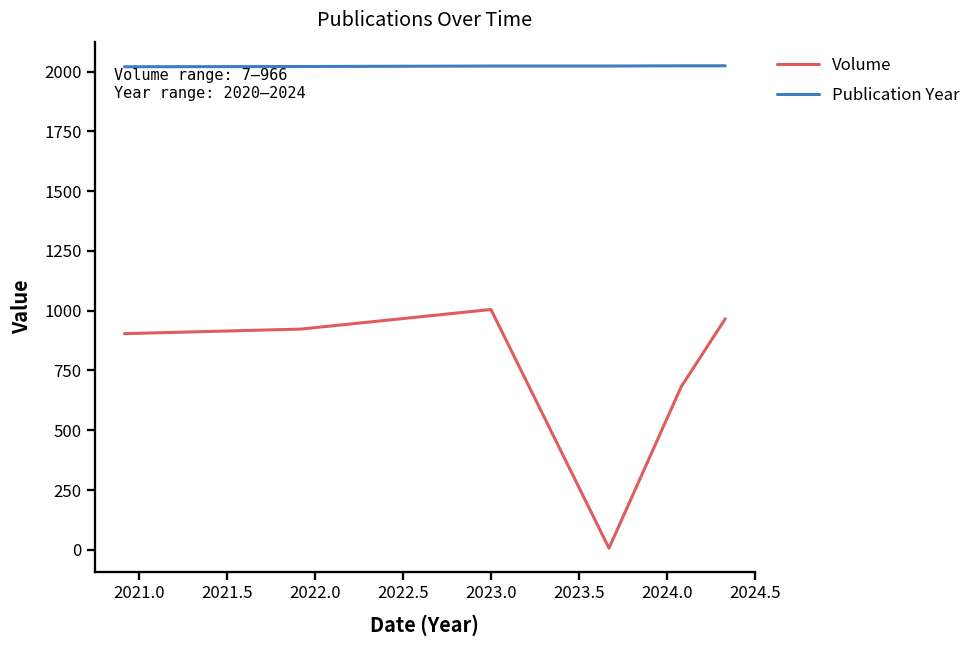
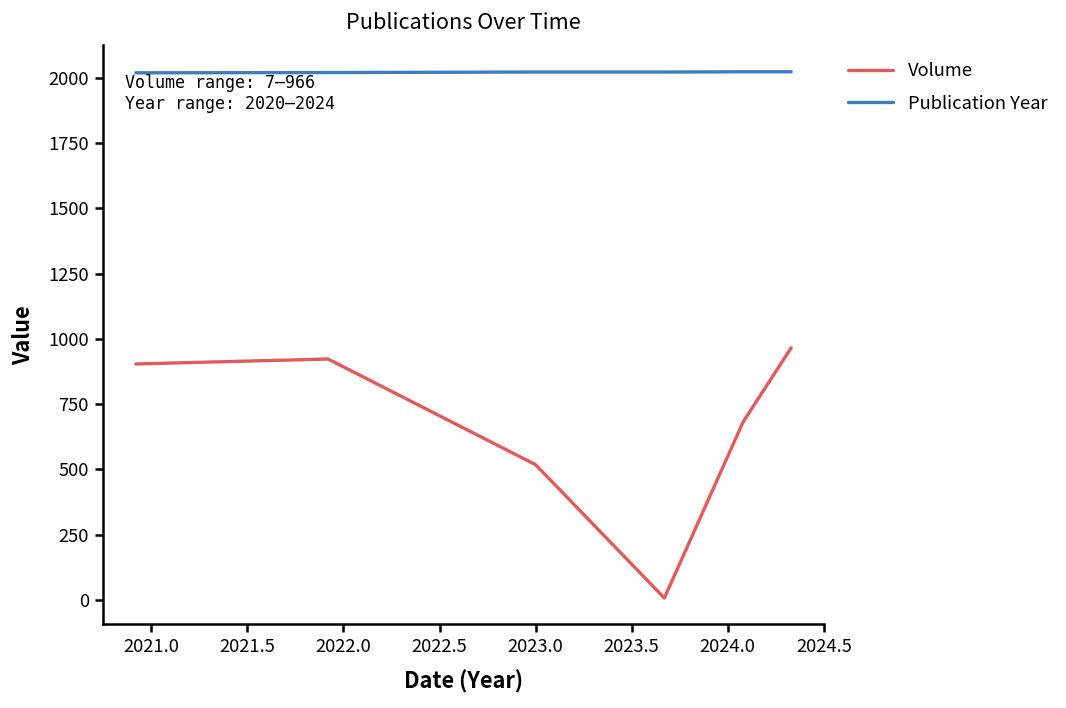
Volume, 2023.0: 1010 -> 520
